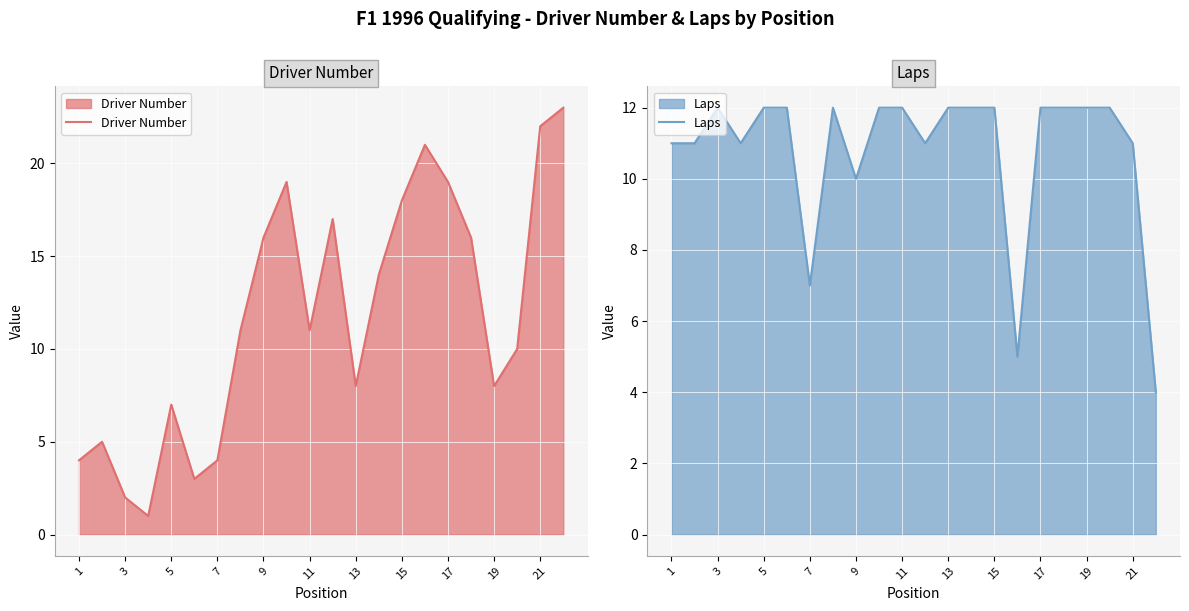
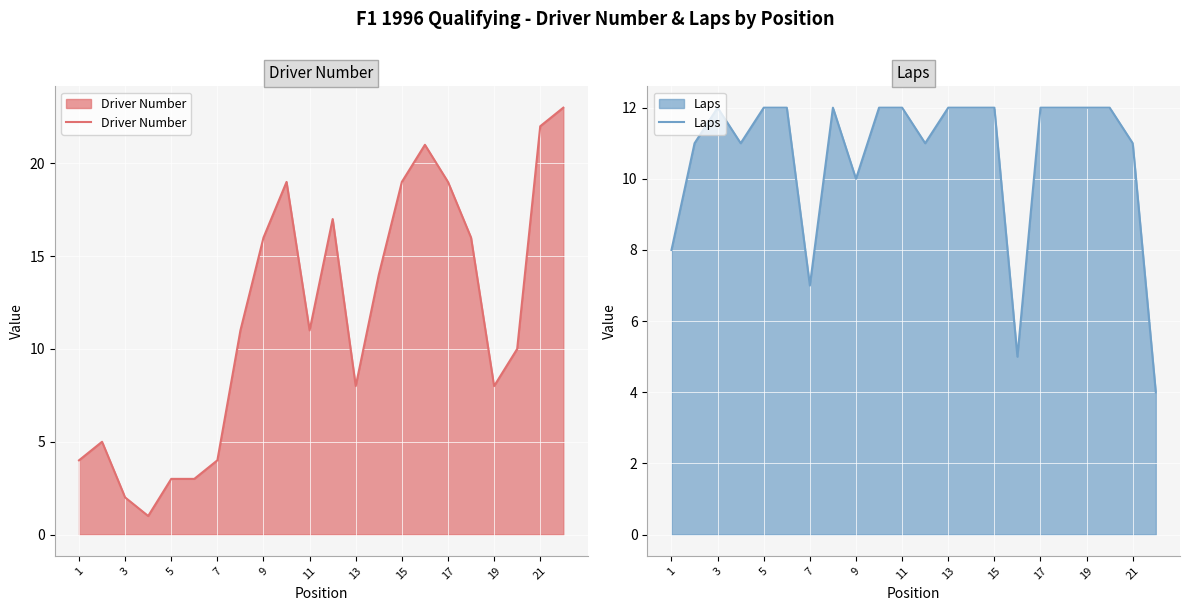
Driver Number, 5: 7 -> 3
Driver Number, 15: 18 -> 19
Laps, 1: 11 -> 8
